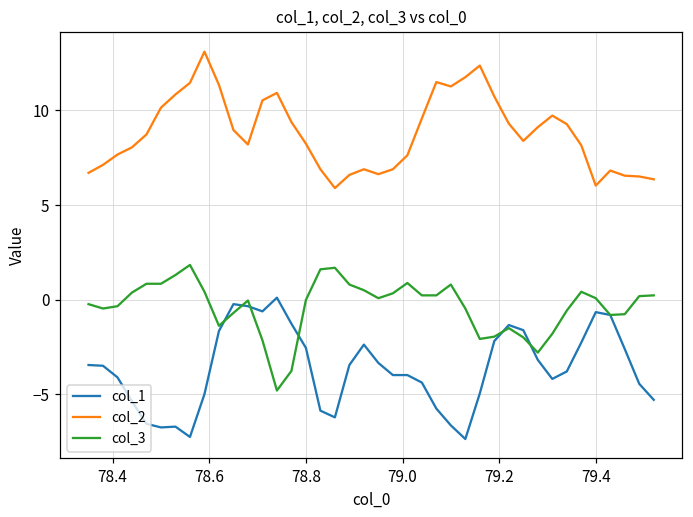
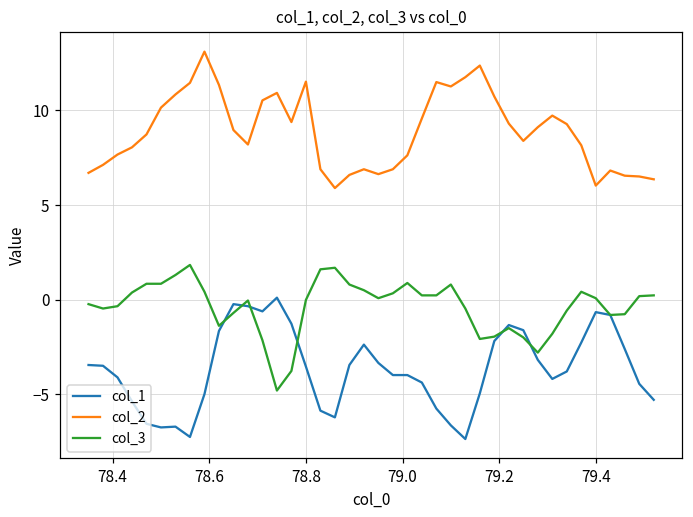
col_1, 78.8: -2.5 -> -3.5
col_2, 78.8: 8.2 -> 11.5
